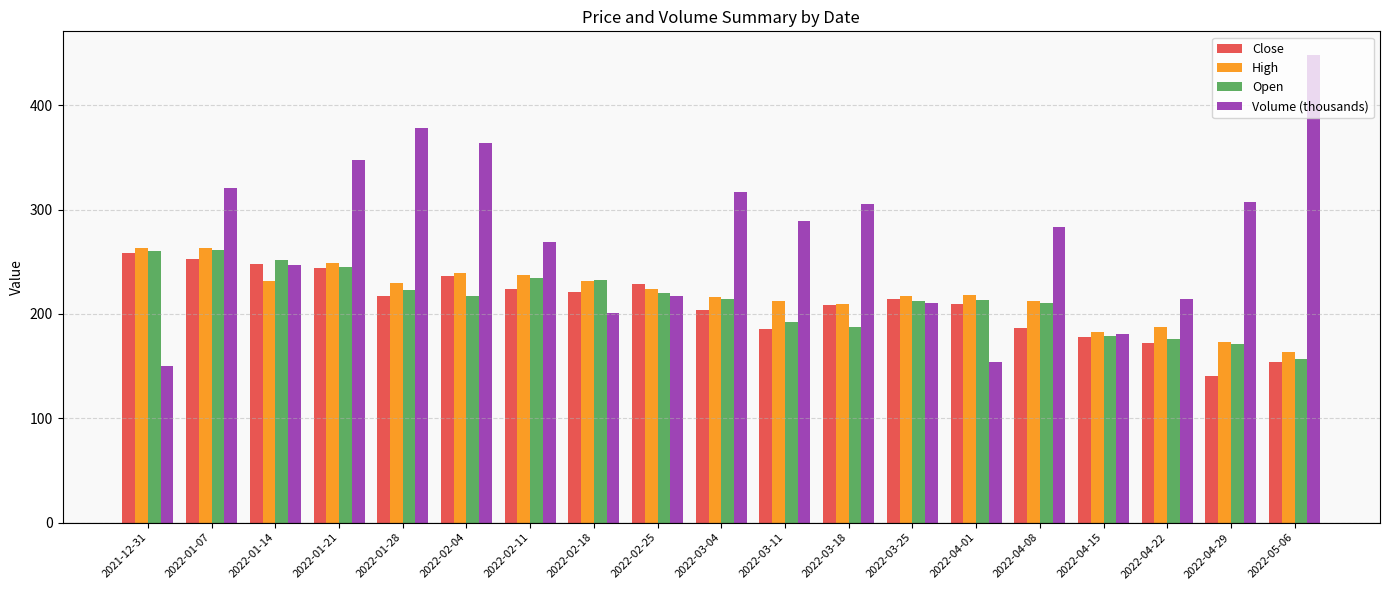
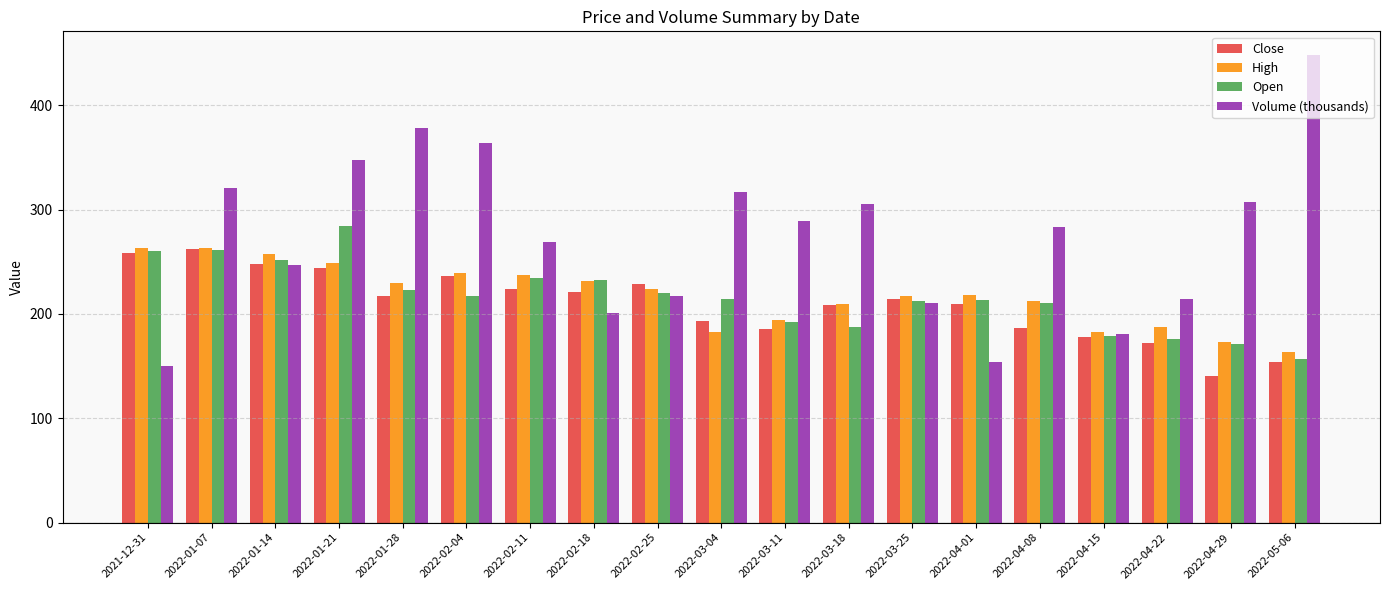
Close, 2022-01-07: 252 -> 262
High, 2022-01-14: 232 -> 257
Open, 2022-01-21: 245 -> 284
Close, 2022-03-04: 204 -> 193
High, 2022-03-04: 216 -> 183
High, 2022-03-11: 212 -> 194
